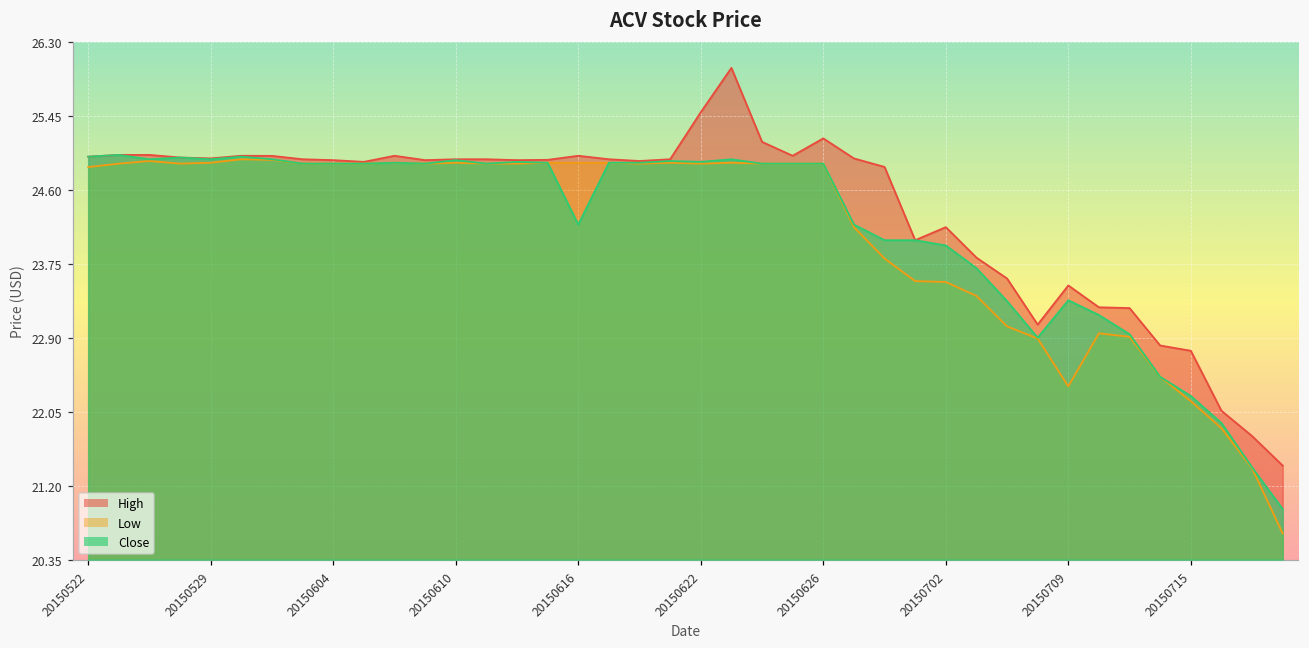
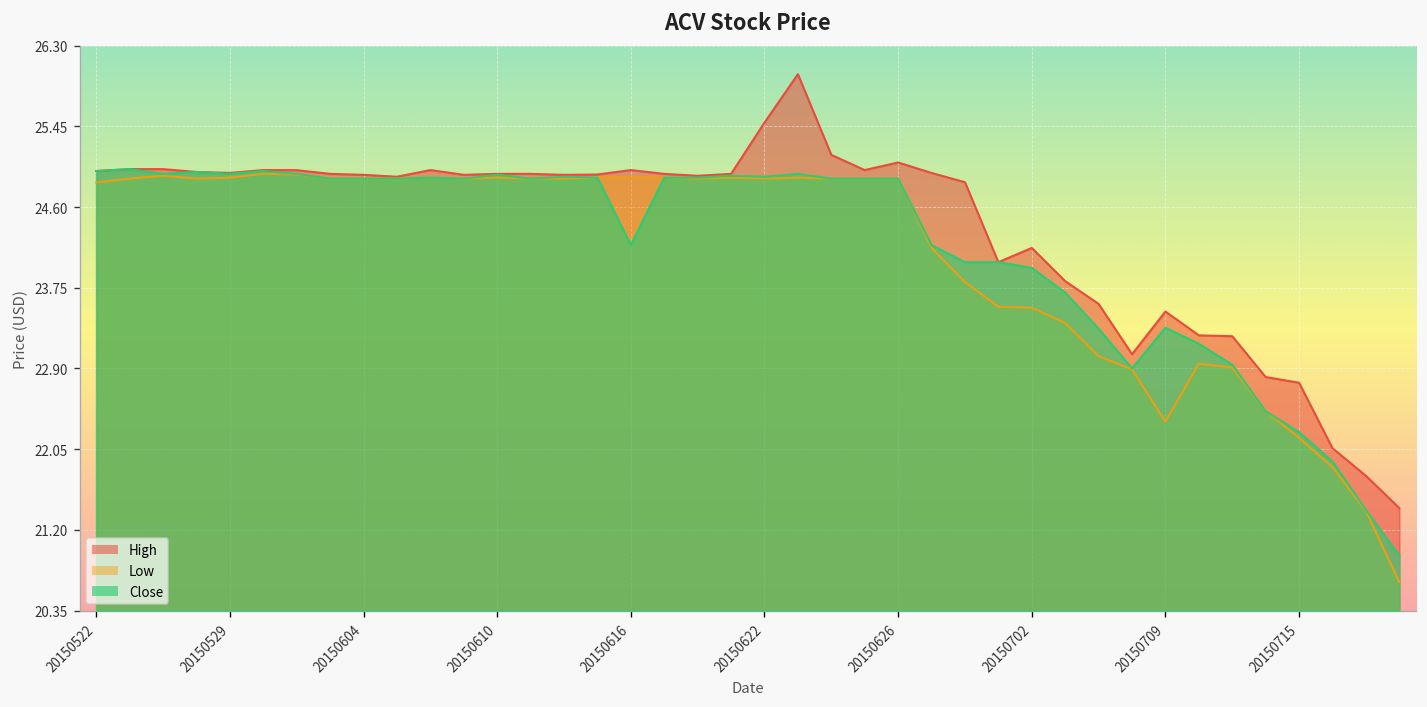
High, 20150626: 25.2 -> 25.1
